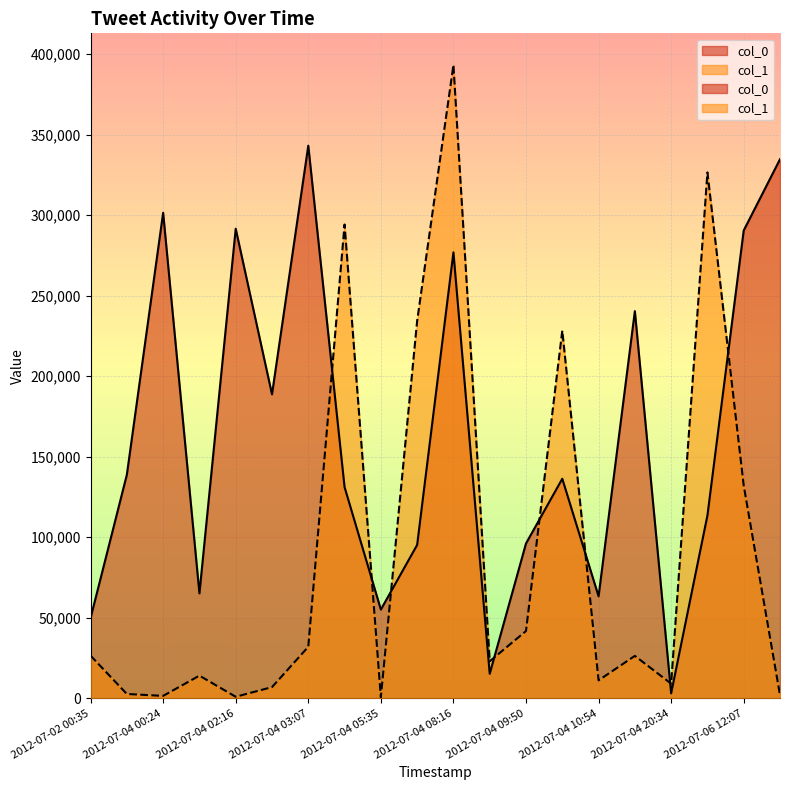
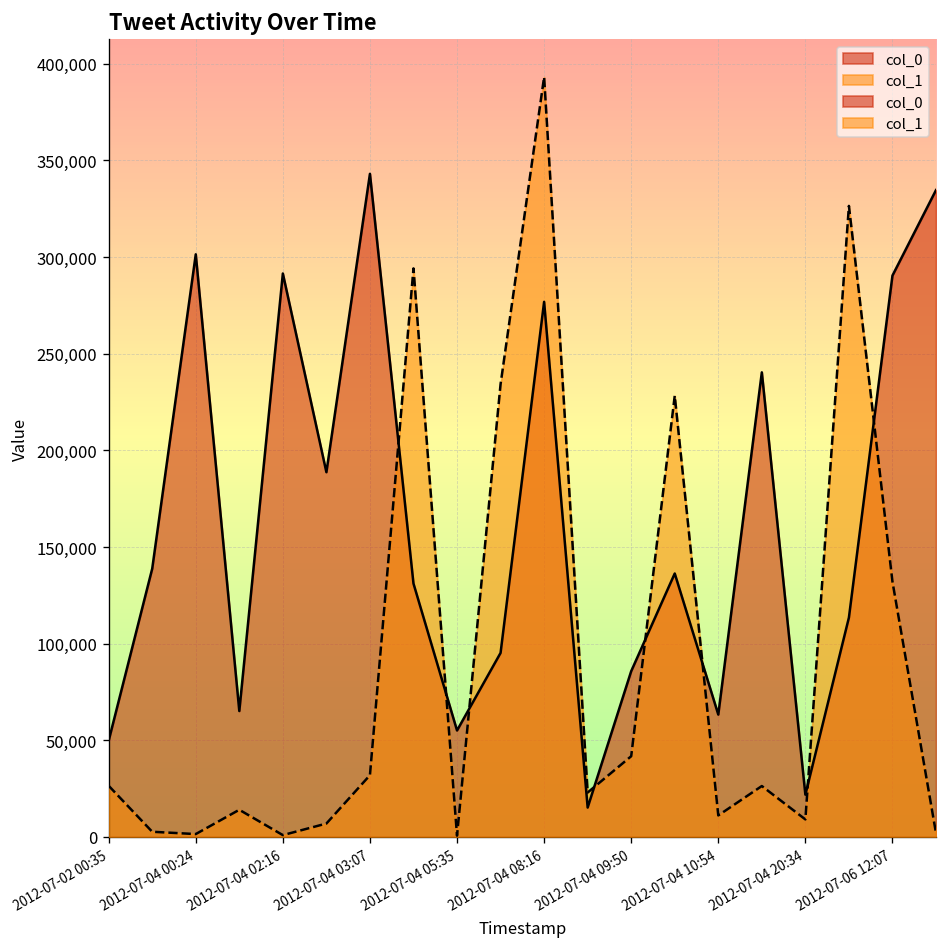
col_0, 2012-07-04 09:50: 96,000 -> 86,000
col_0, 2012-07-04 20:34: 3,000 -> 22,000
